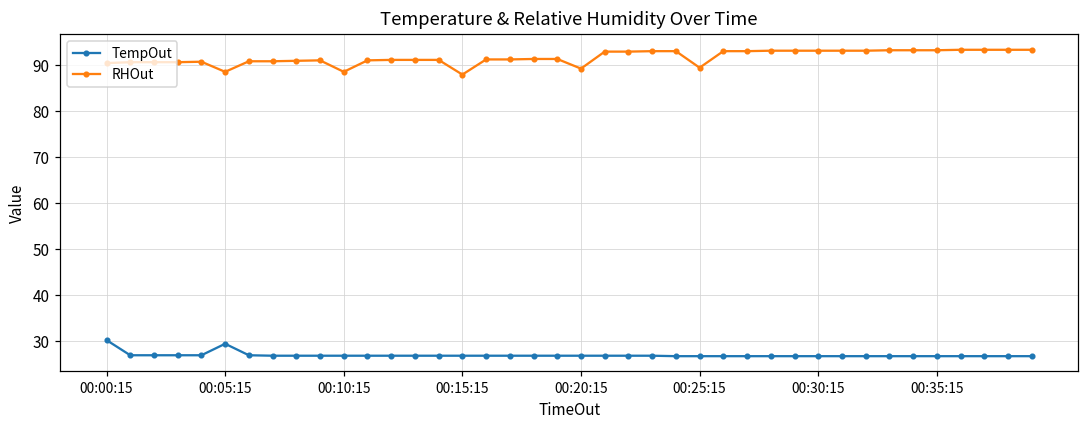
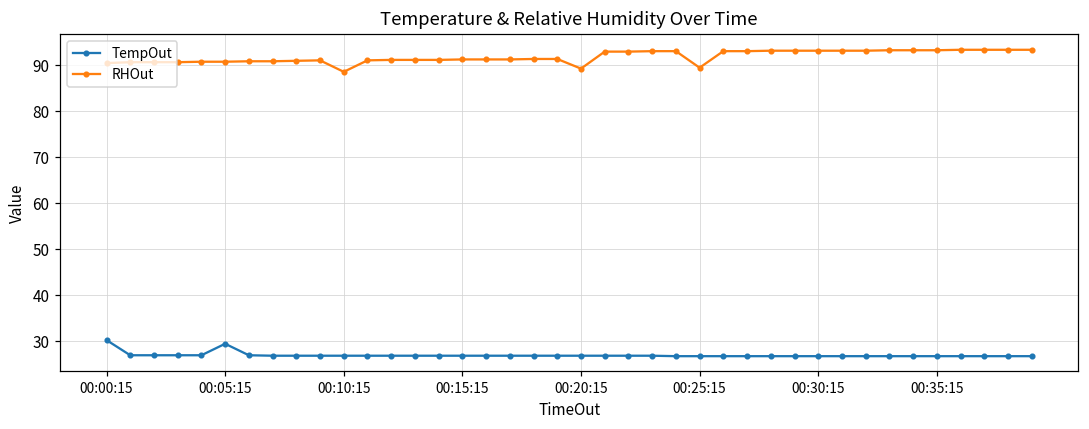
RHOut, 00:05:15: 89 -> 91
RHOut, 00:15:15: 88 -> 91
